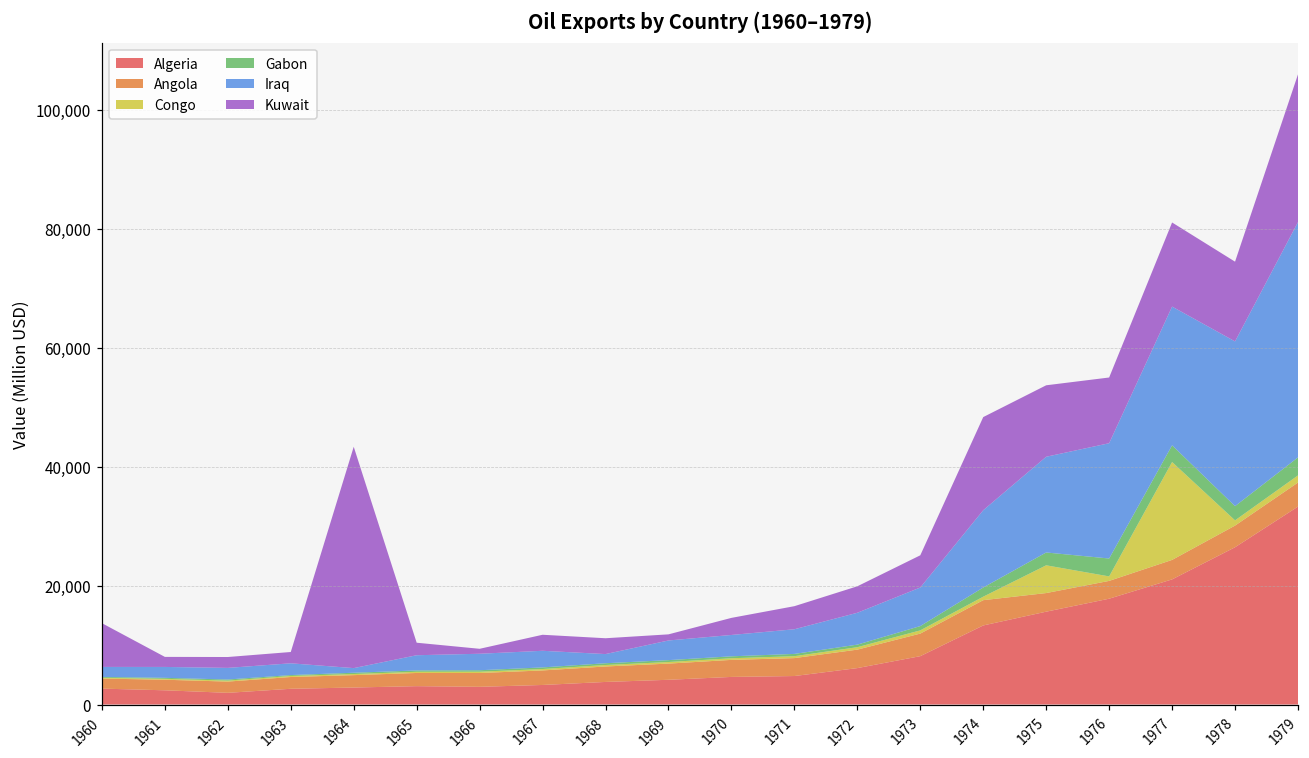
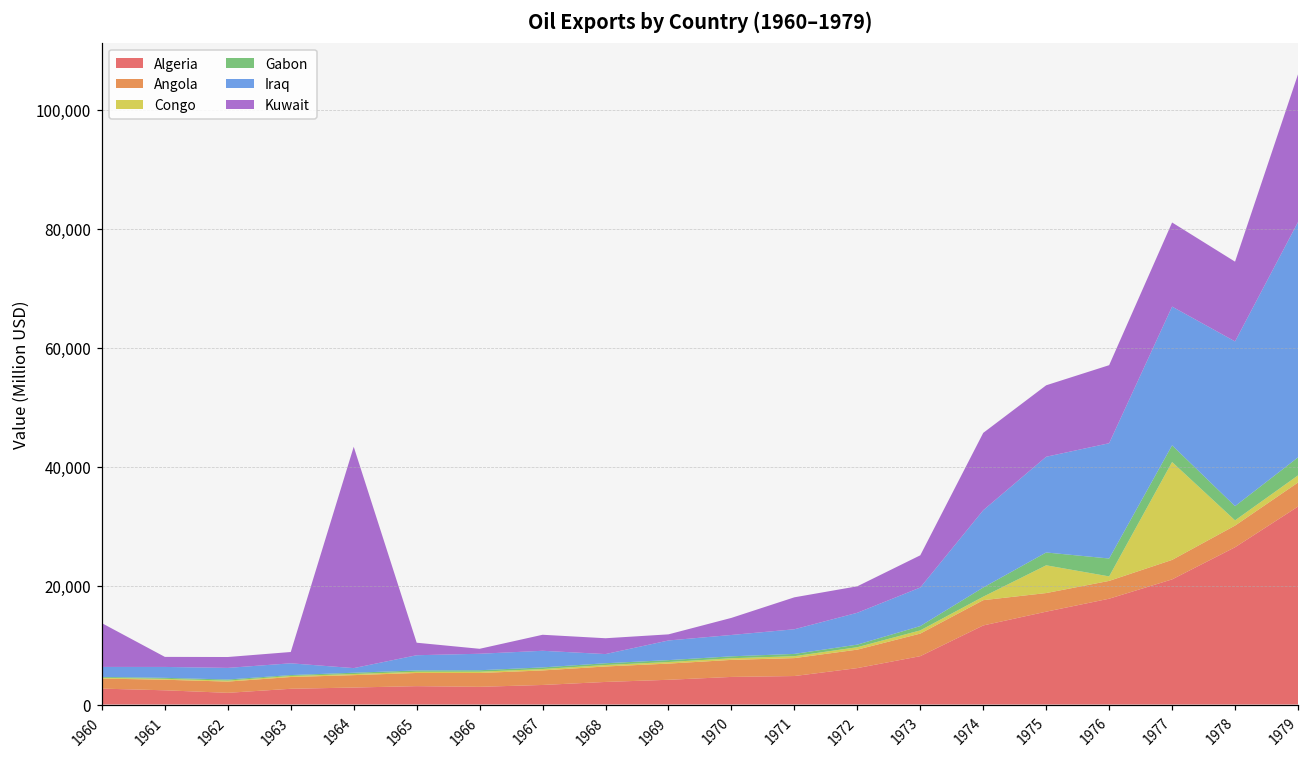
Kuwait, 1971: 4,000 -> 5,000
Kuwait, 1974: 16,000 -> 13,000
Kuwait, 1976: 11,000 -> 13,000
